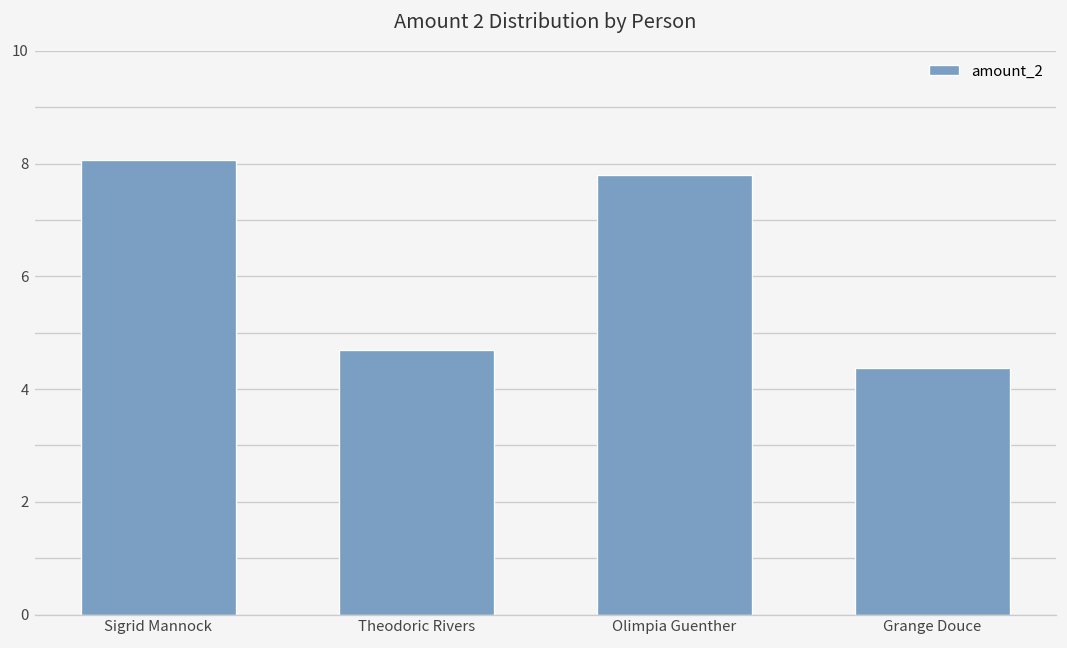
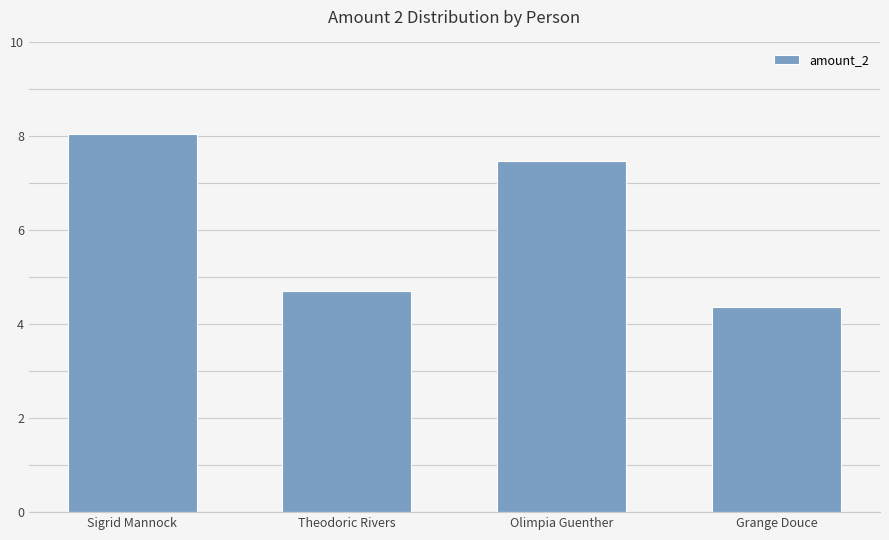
Olimpia Guenther: 7.8 -> 7.5
